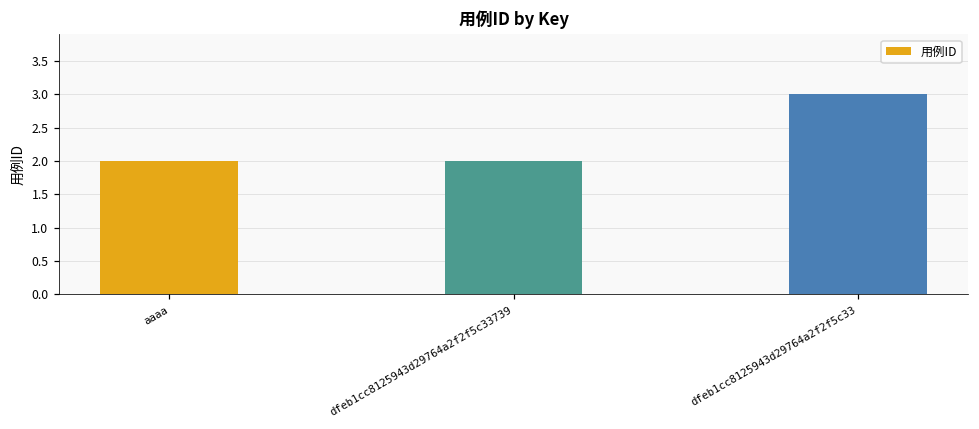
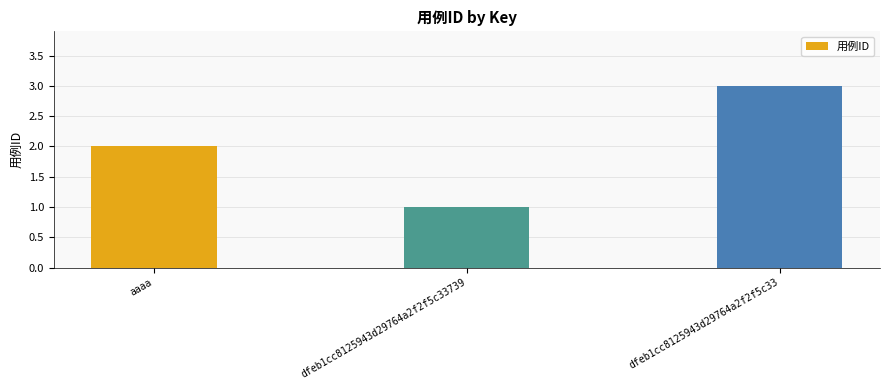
dfeb1cc8125943d29764a2f2f5c33739: 2 -> 1
